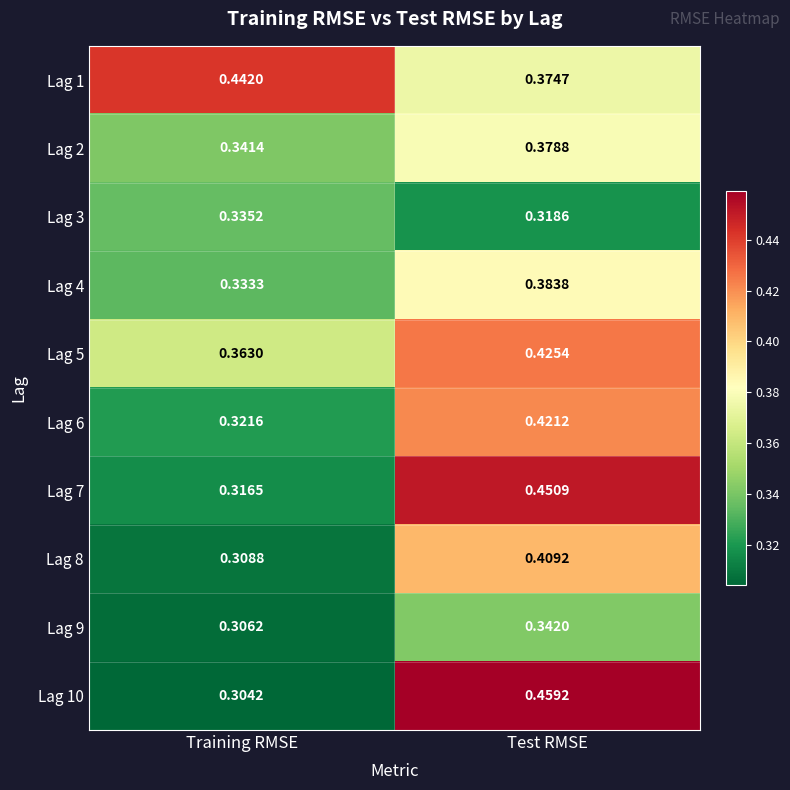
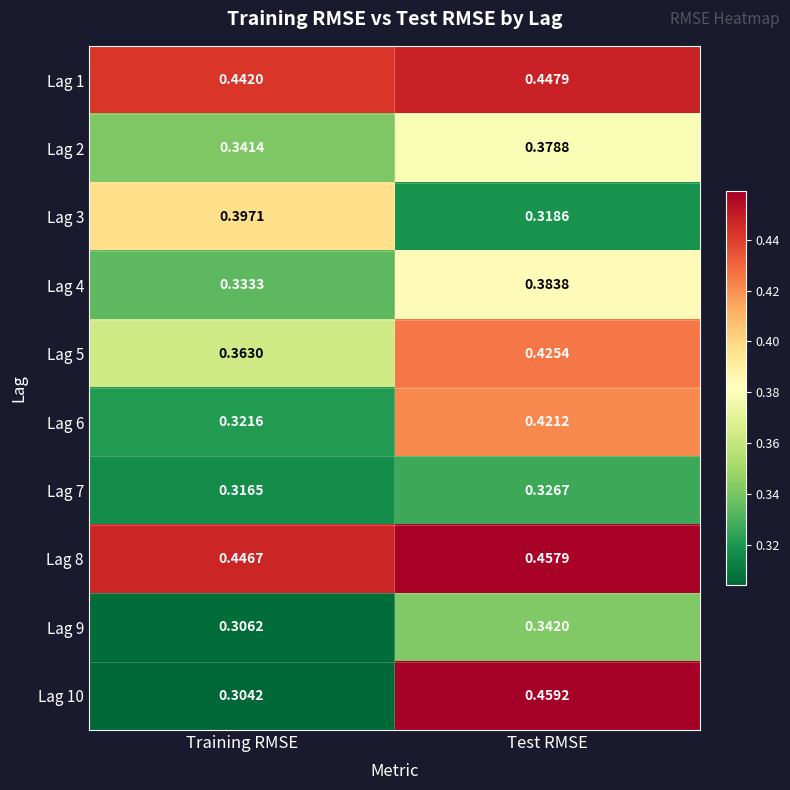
Lag 1, Test RMSE: 0.3747 -> 0.4479
Lag 3, Training RMSE: 0.3352 -> 0.3971
Lag 7, Test RMSE: 0.4509 -> 0.3267
Lag 8, Training RMSE: 0.3088 -> 0.4467
Lag 8, Test RMSE: 0.4092 -> 0.4579
